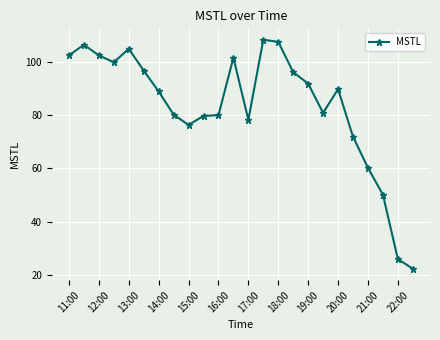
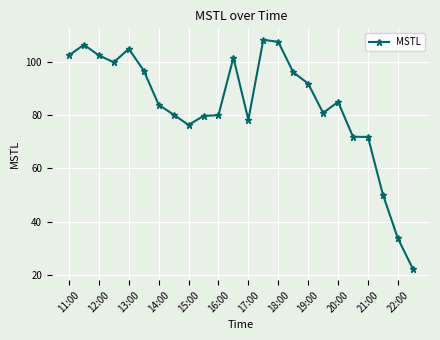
14:00: 89 -> 84
20:00: 90 -> 85
21:00: 60 -> 72
22:00: 26 -> 34
